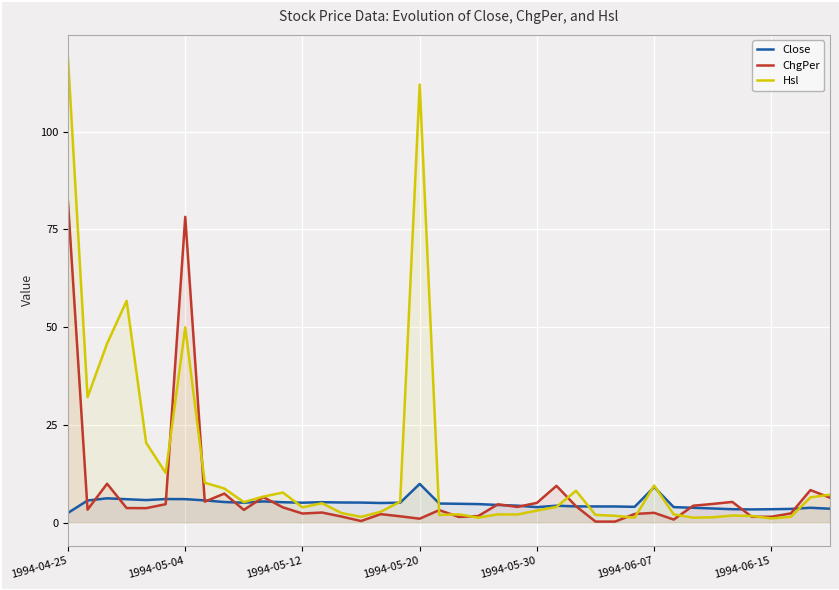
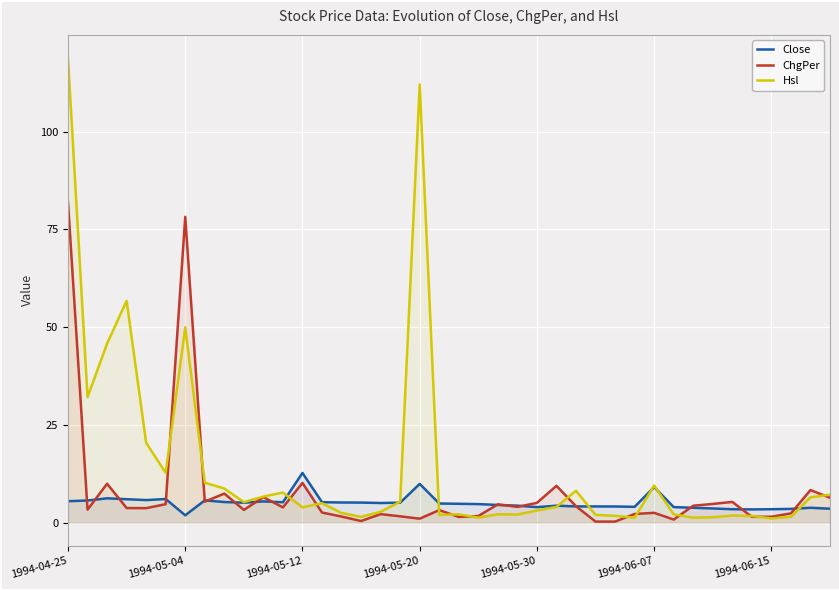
Close, 1994-04-25: 2 -> 5
Close, 1994-05-04: 6 -> 2
Close, 1994-05-12: 5 -> 13
ChgPer, 1994-05-12: 2 -> 10
